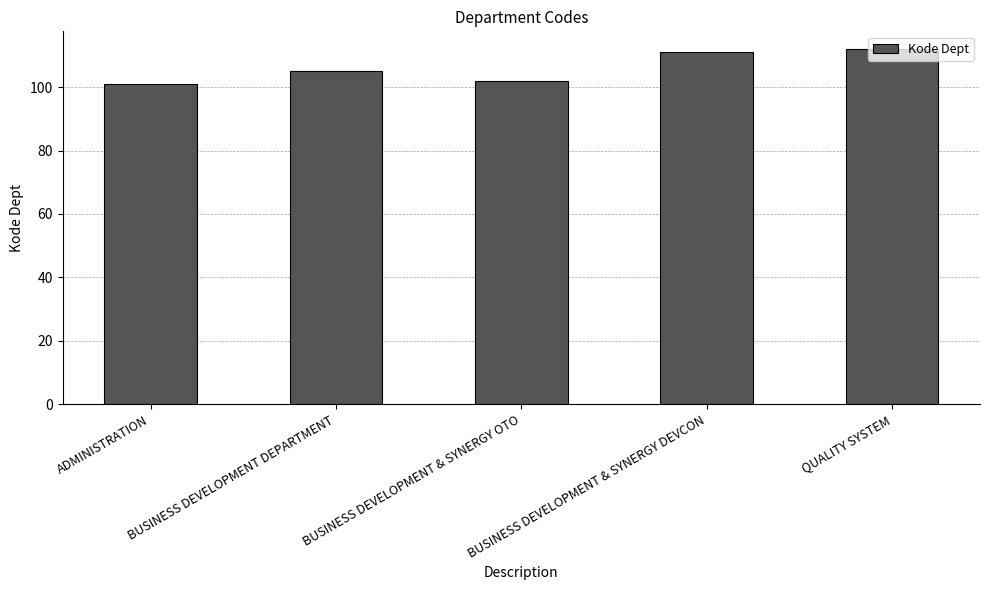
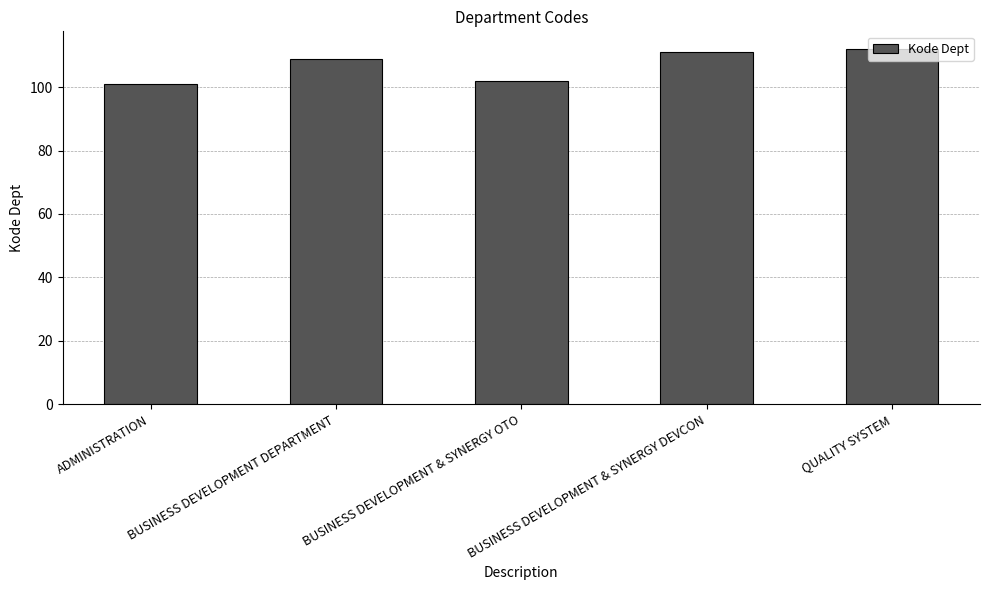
BUSINESS DEVELOPMENT DEPARTMENT: 105 -> 109
